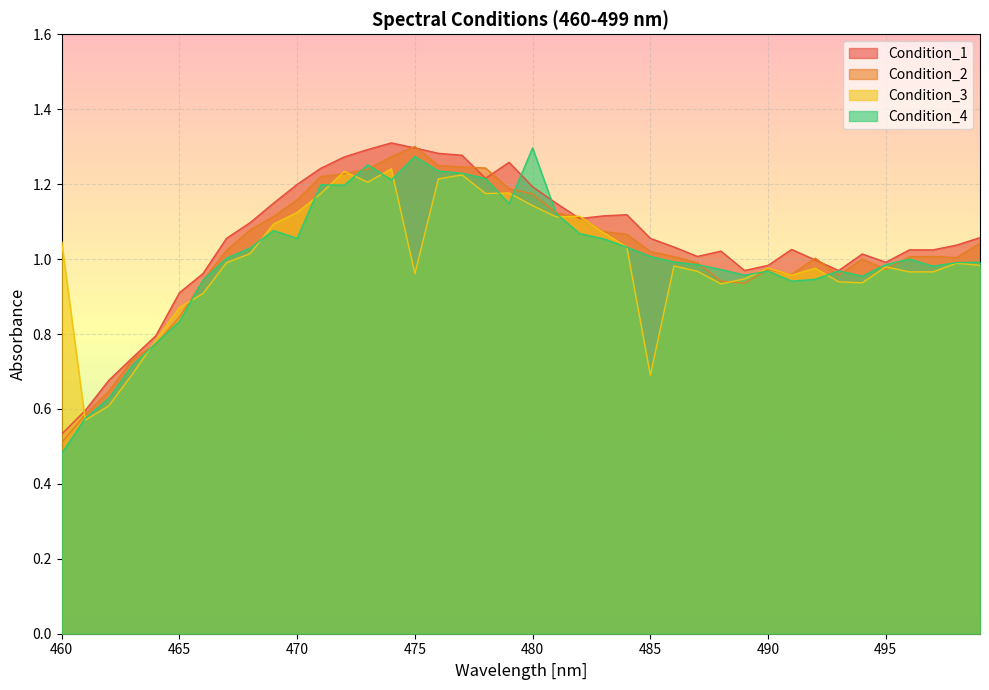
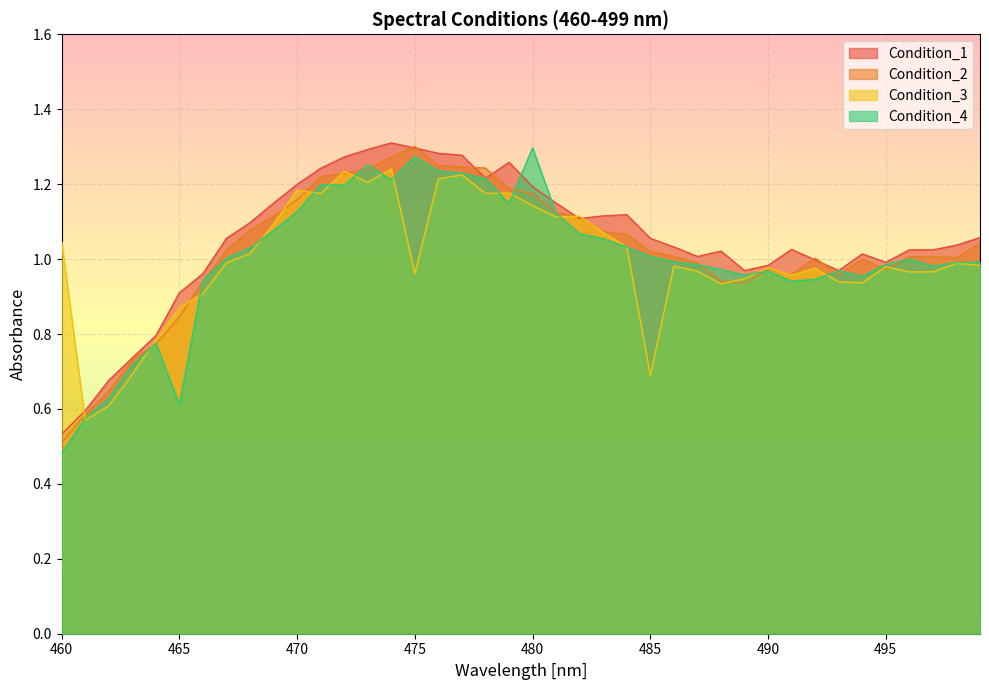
Condition_4, 465: 0.83 -> 0.61
Condition_3, 470: 1.12 -> 1.18
Condition_4, 470: 1.06 -> 1.13
